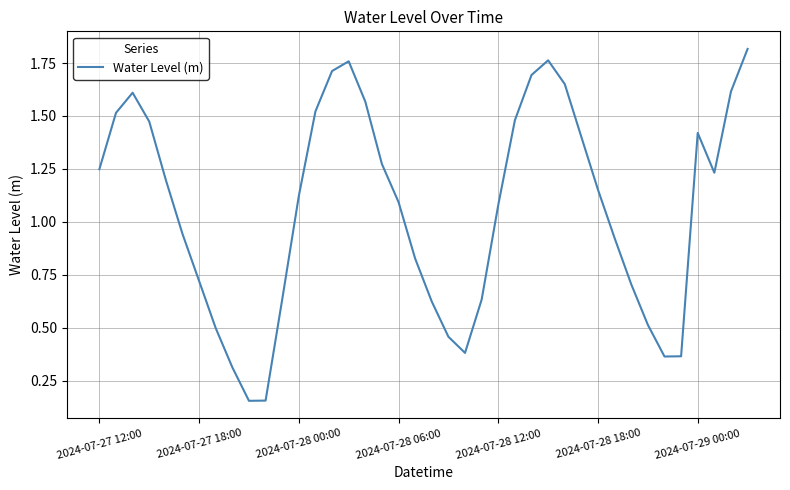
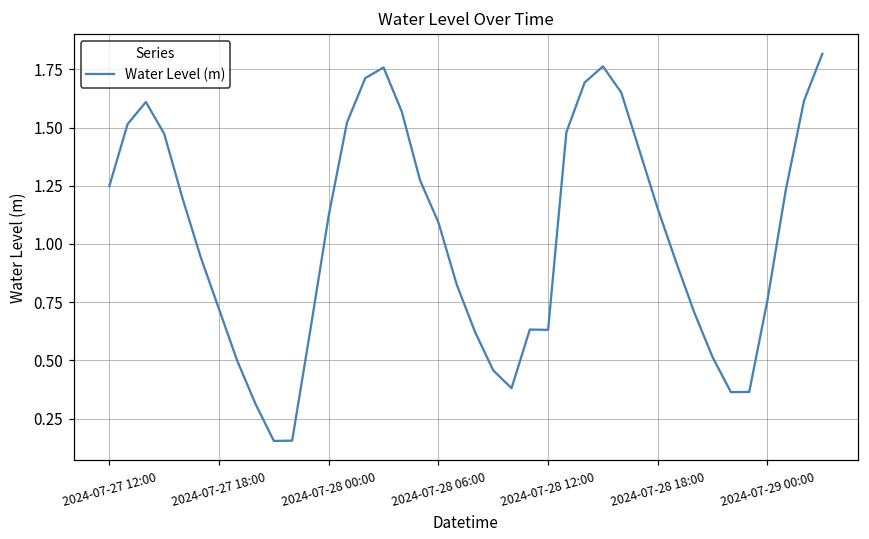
2024-07-28 12:00: 1.08 -> 0.63
2024-07-29 00:00: 1.42 -> 0.76
